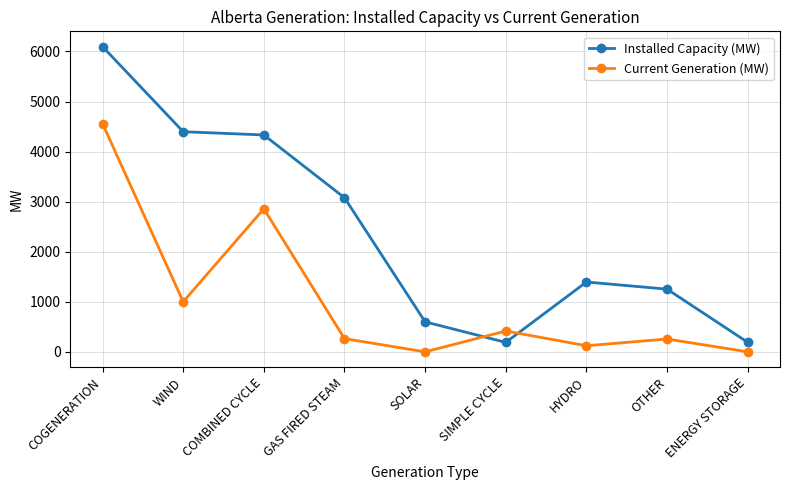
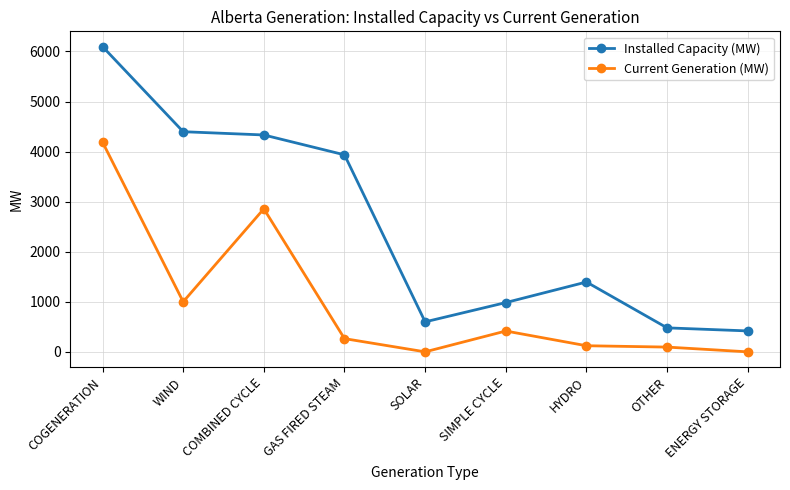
Current Generation (MW), COGENERATION: 4600 -> 4200
Installed Capacity (MW), GAS FIRED STEAM: 3100 -> 3900
Installed Capacity (MW), SIMPLE CYCLE: 200 -> 1000
Installed Capacity (MW), OTHER: 1300 -> 500
Current Generation (MW), OTHER: 300 -> 100
Installed Capacity (MW), ENERGY STORAGE: 200 -> 400
